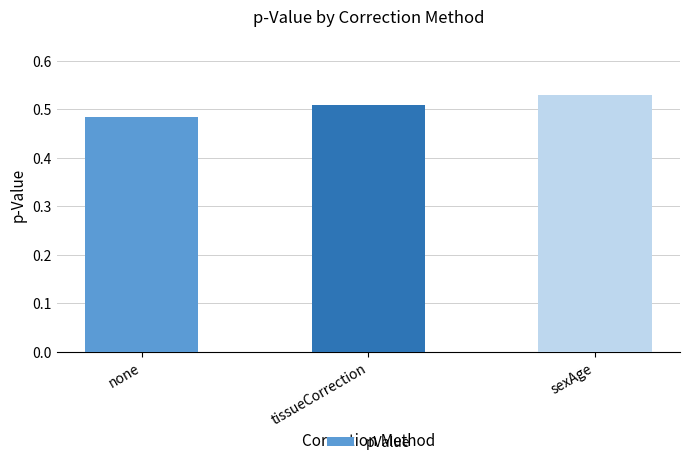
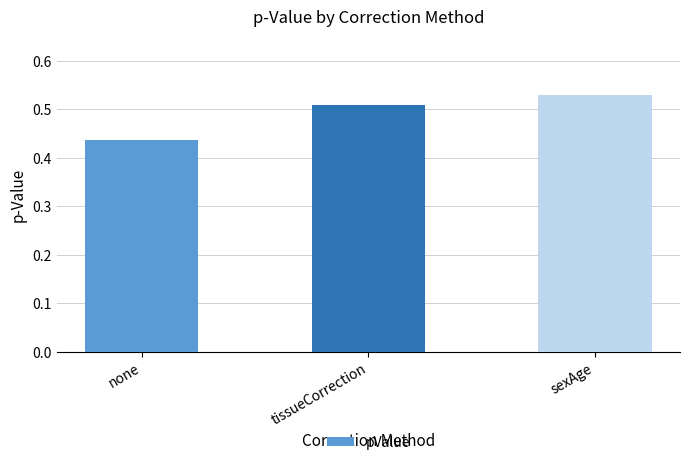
none: 0.48 -> 0.44
